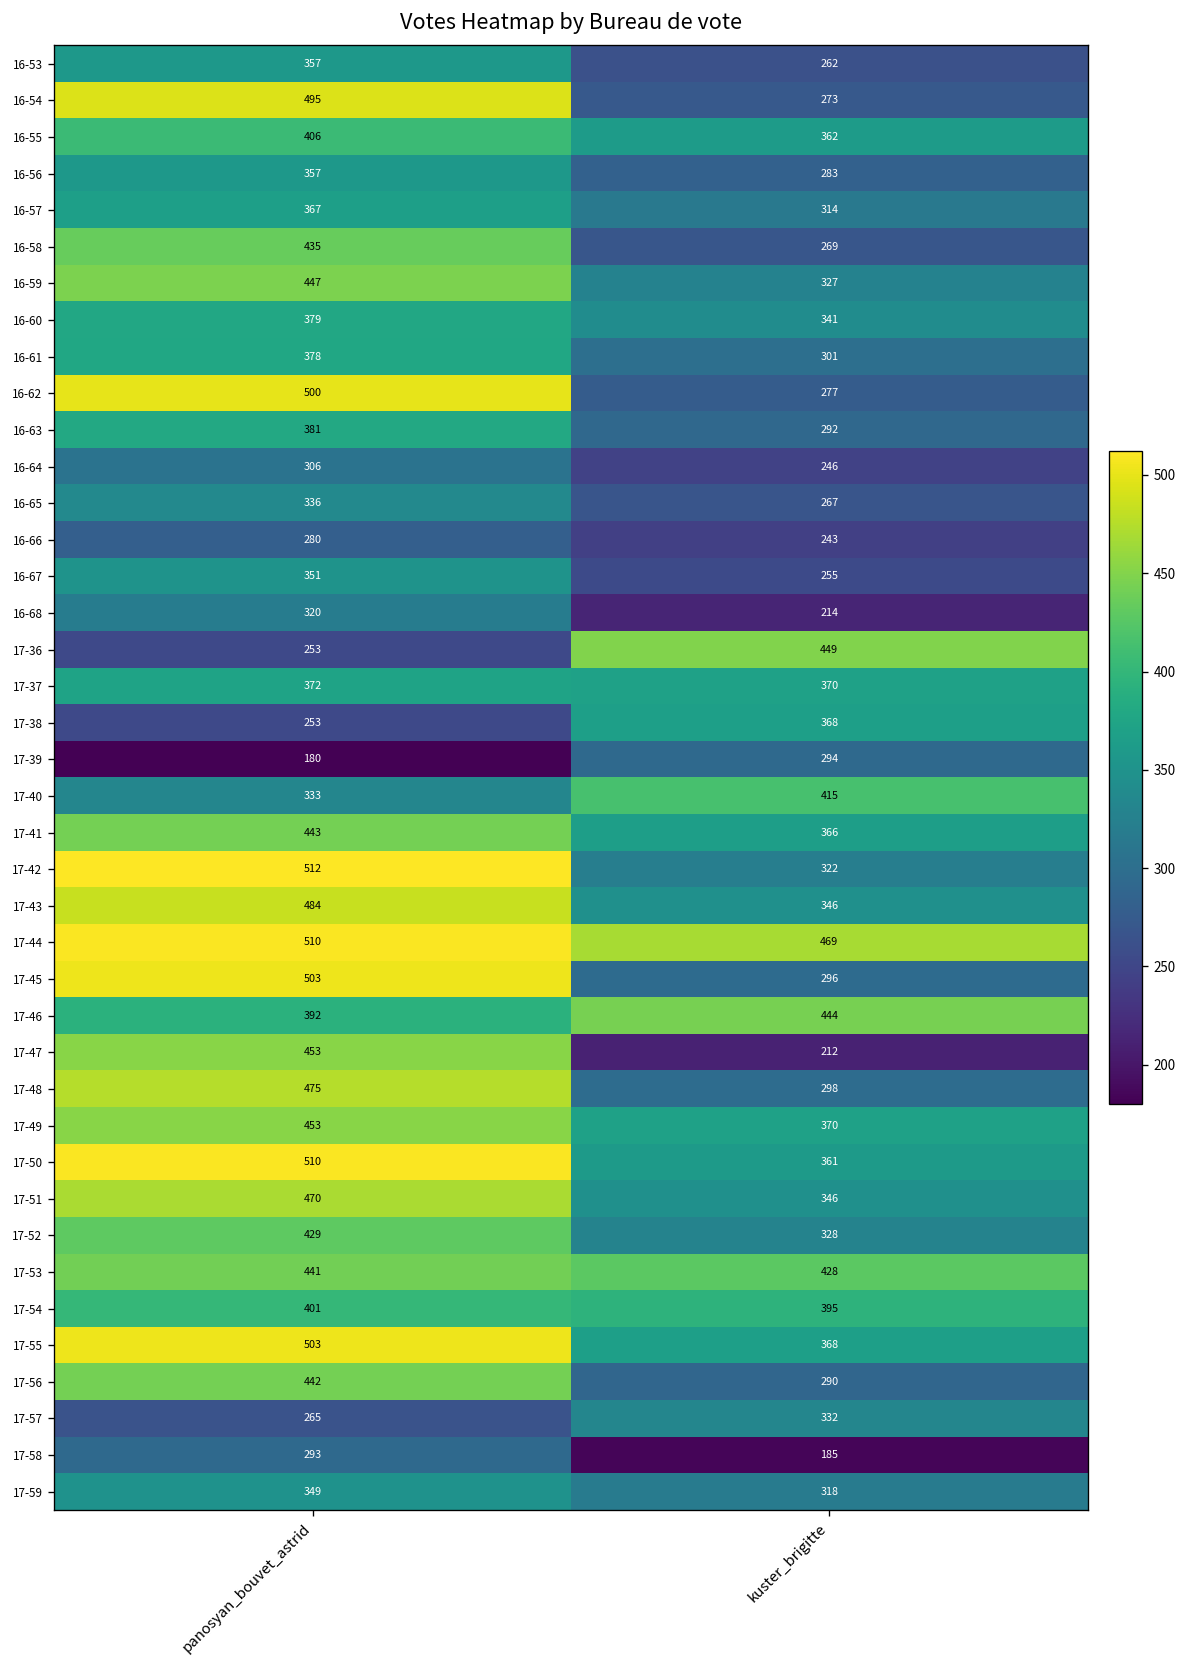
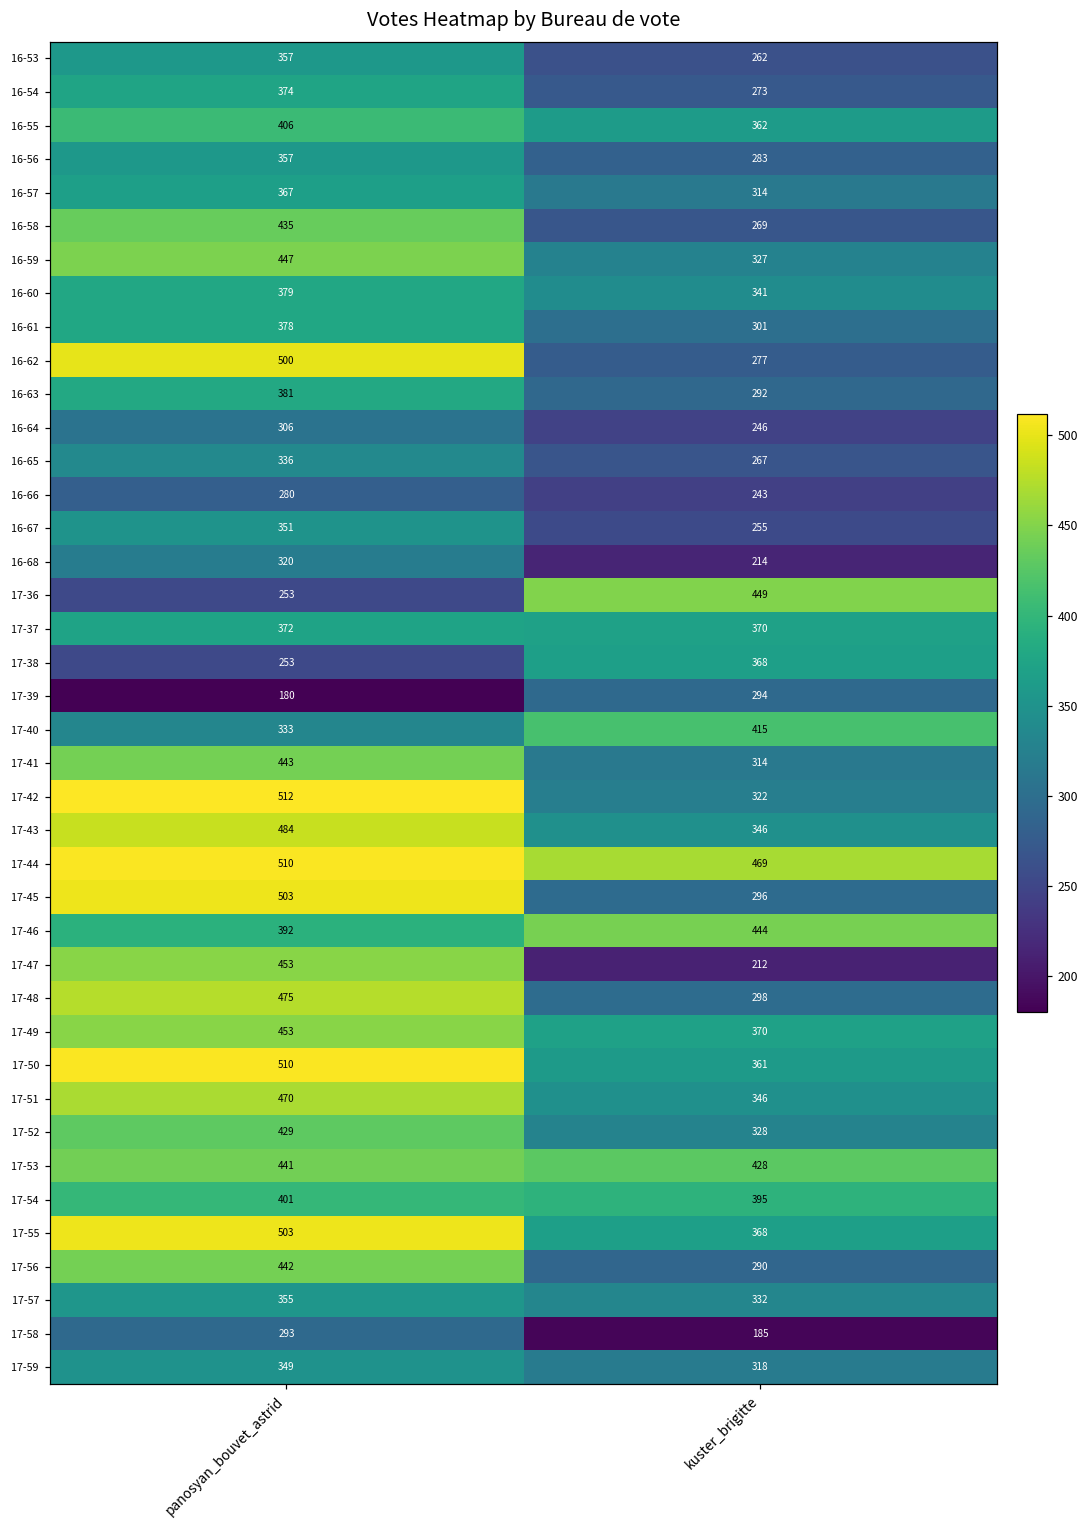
16-54, panosyan_bouvet_astrid: 495 -> 374
17-41, kuster_brigitte: 366 -> 314
17-57, panosyan_bouvet_astrid: 265 -> 355
